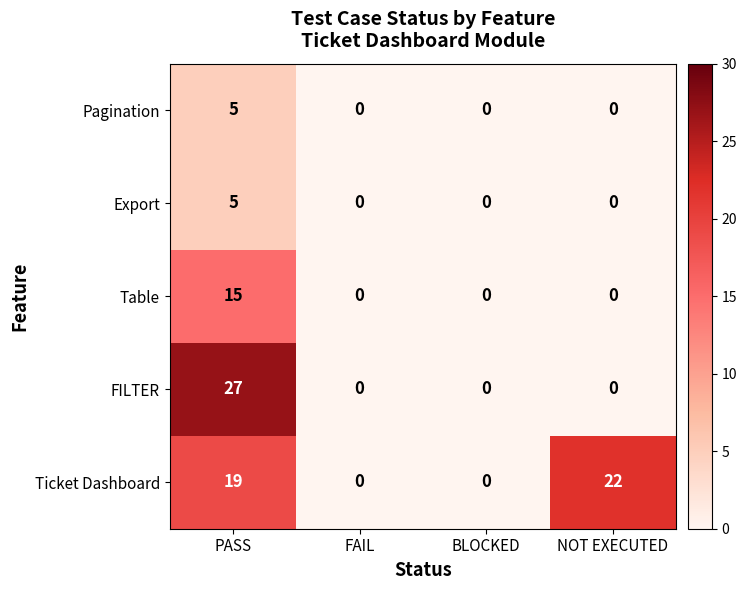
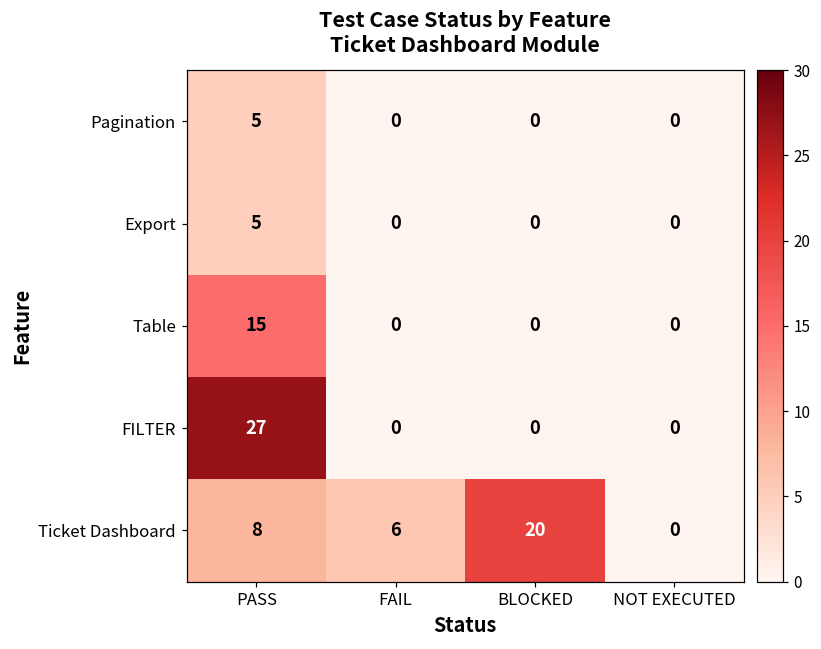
Ticket Dashboard, PASS: 19 -> 8
Ticket Dashboard, FAIL: 0 -> 6
Ticket Dashboard, BLOCKED: 0 -> 20
Ticket Dashboard, NOT EXECUTED: 22 -> 0
